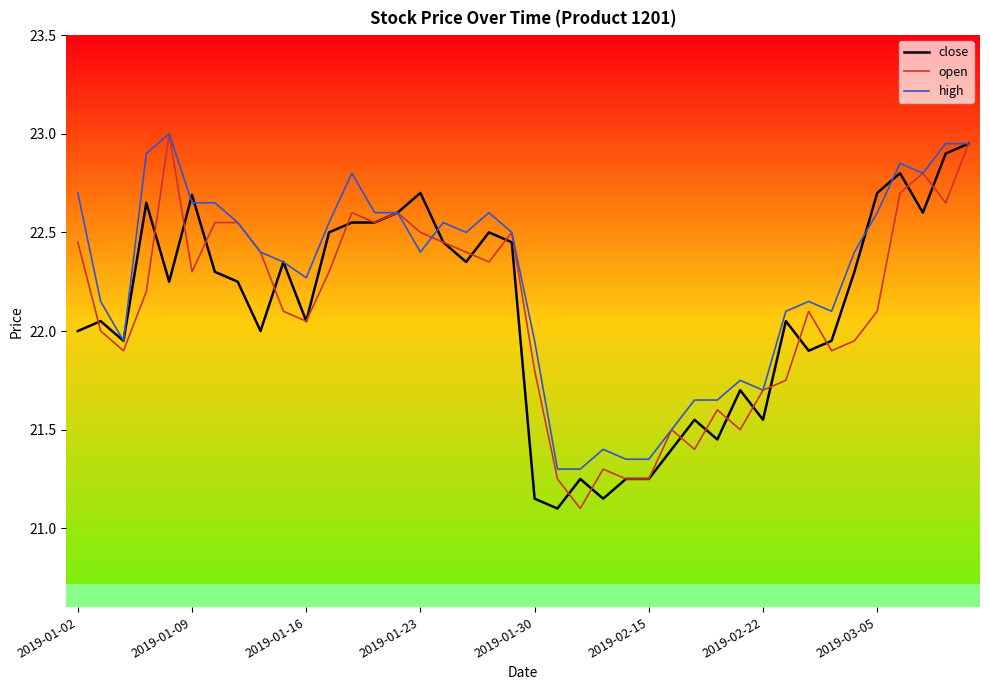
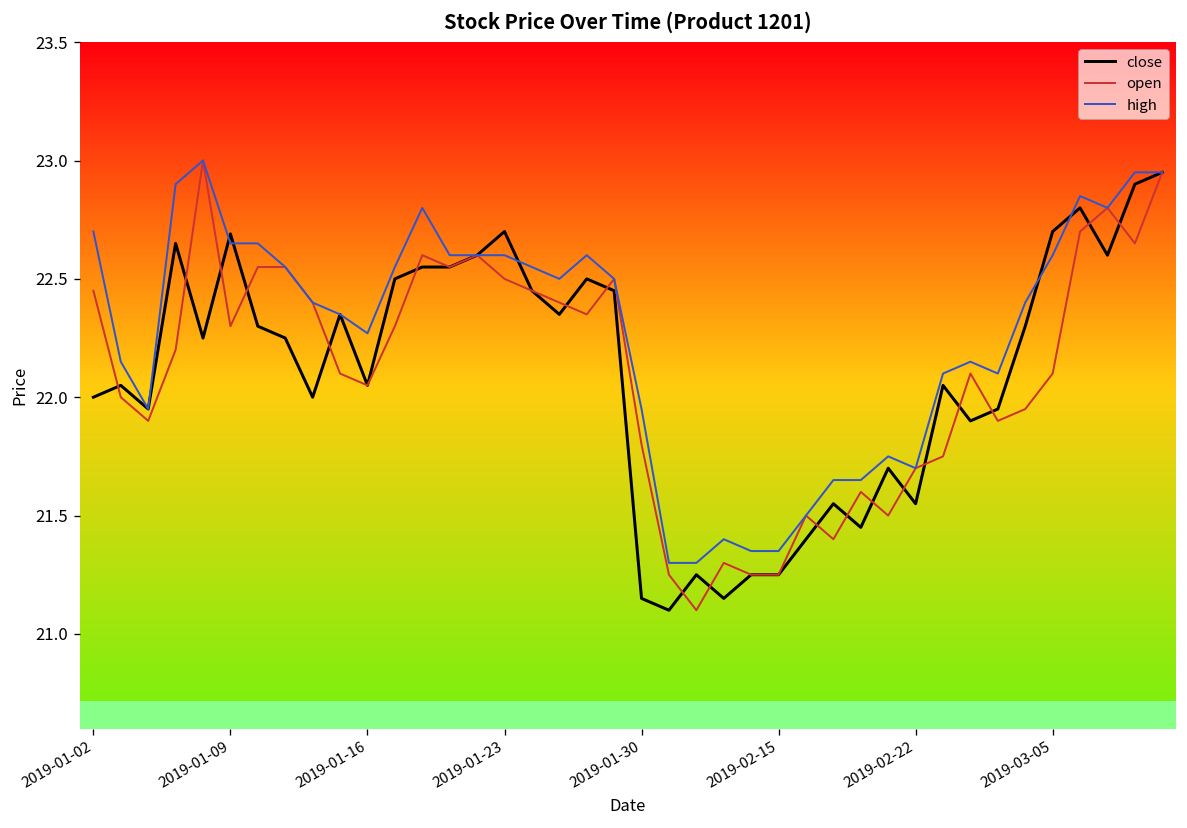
high, 2019-01-23: 22.4 -> 22.6
